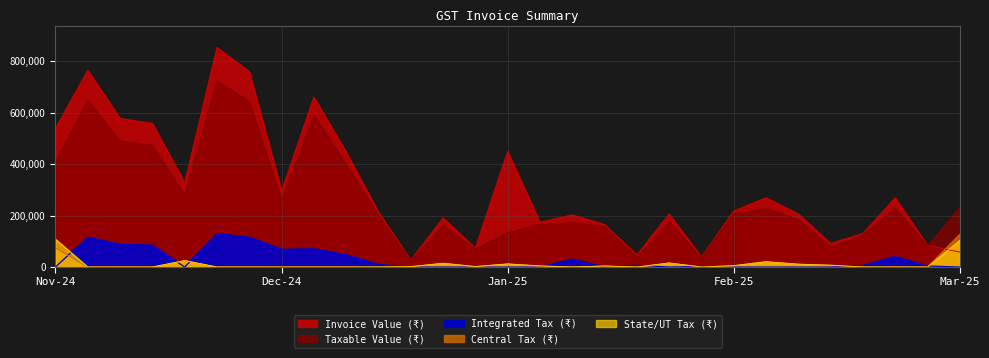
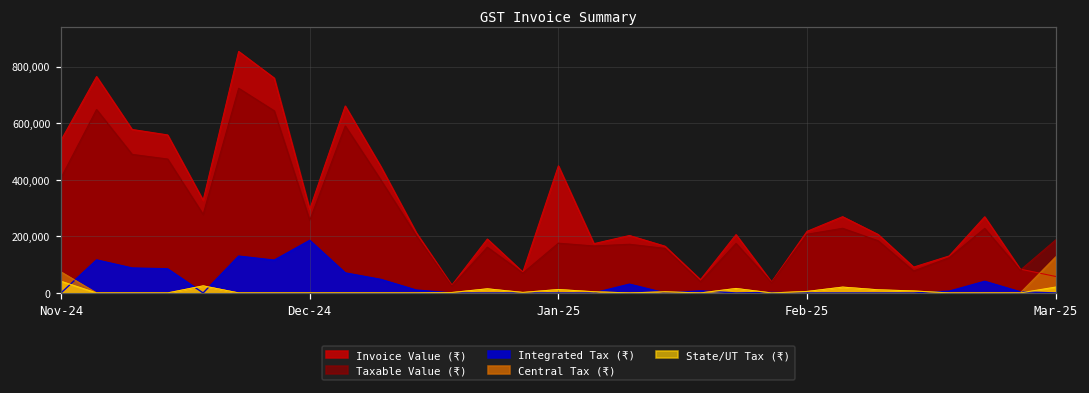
State/UT Tax (₹), Nov-24: 110,000 -> 40,000
Integrated Tax (₹), Dec-24: 70,000 -> 190,000
Taxable Value (₹), Jan-25: 130,000 -> 180,000
Taxable Value (₹), Mar-25: 230,000 -> 190,000
State/UT Tax (₹), Mar-25: 100,000 -> 20,000
